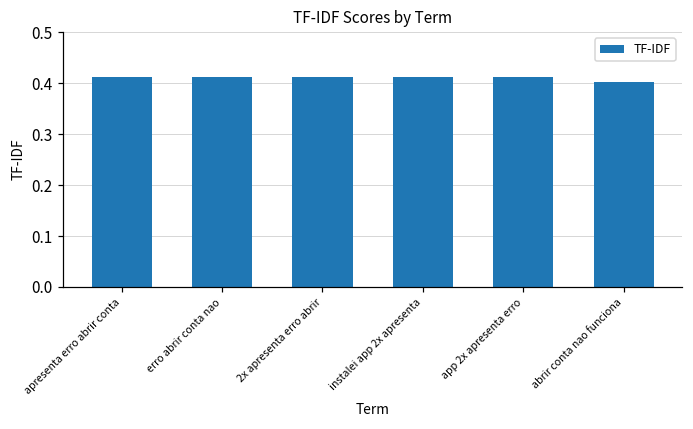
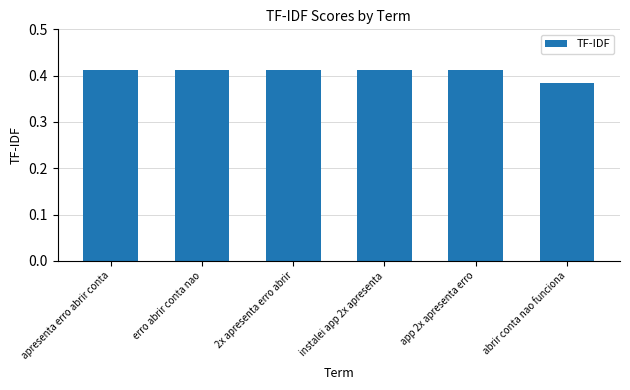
abrir conta nao funciona: 0.40 -> 0.38
